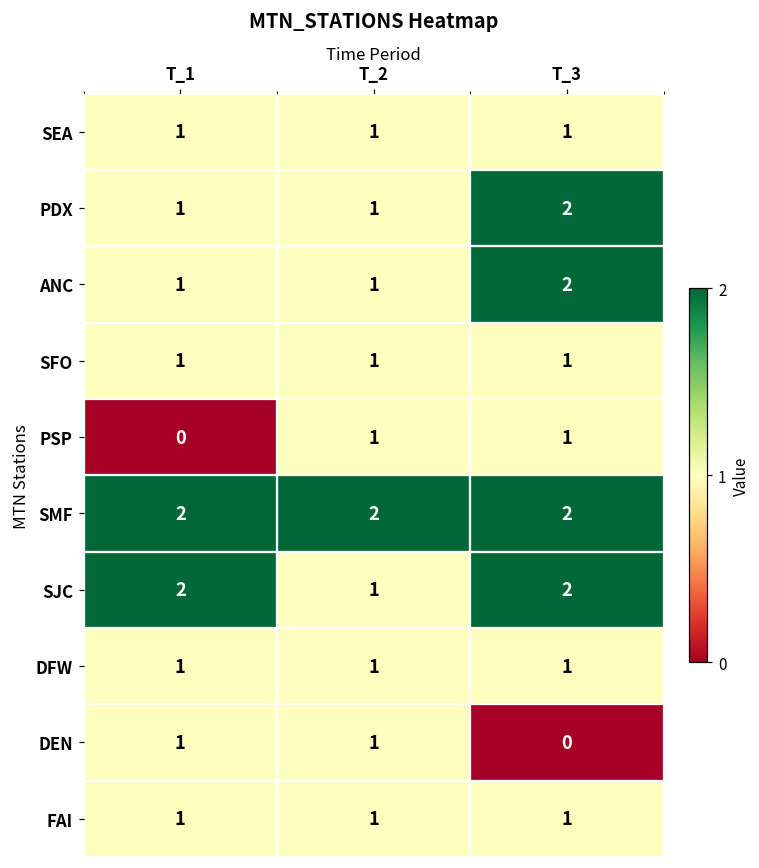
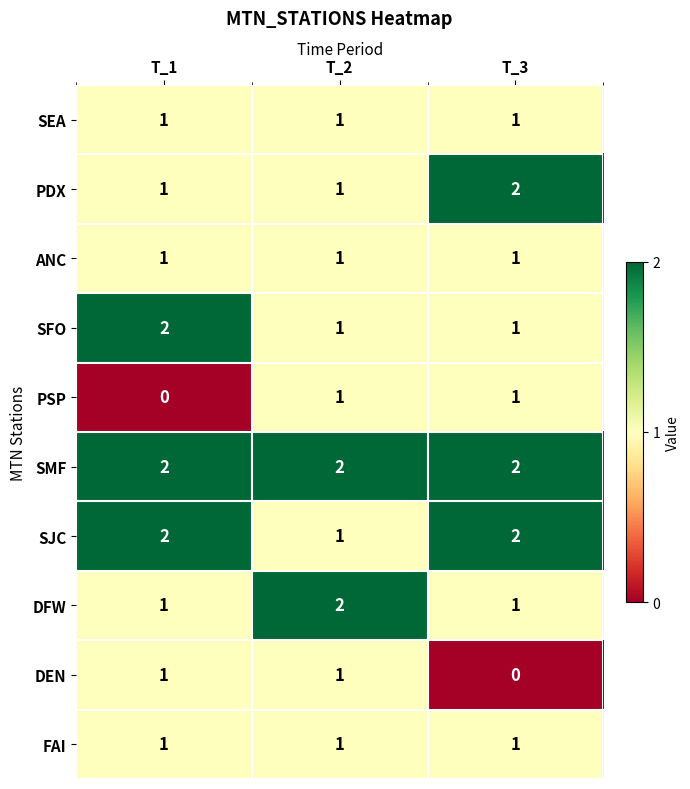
ANC, T_3: 2 -> 1
SFO, T_1: 1 -> 2
DFW, T_2: 1 -> 2
